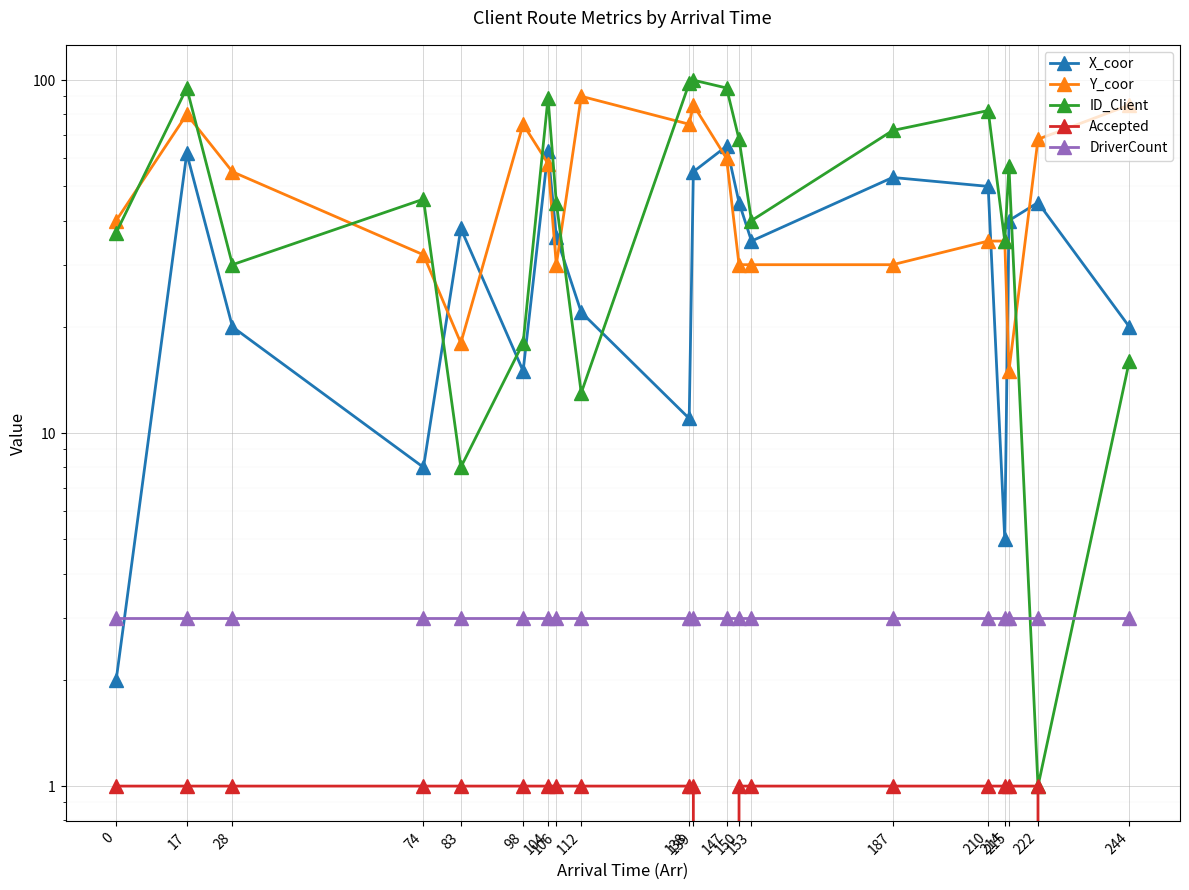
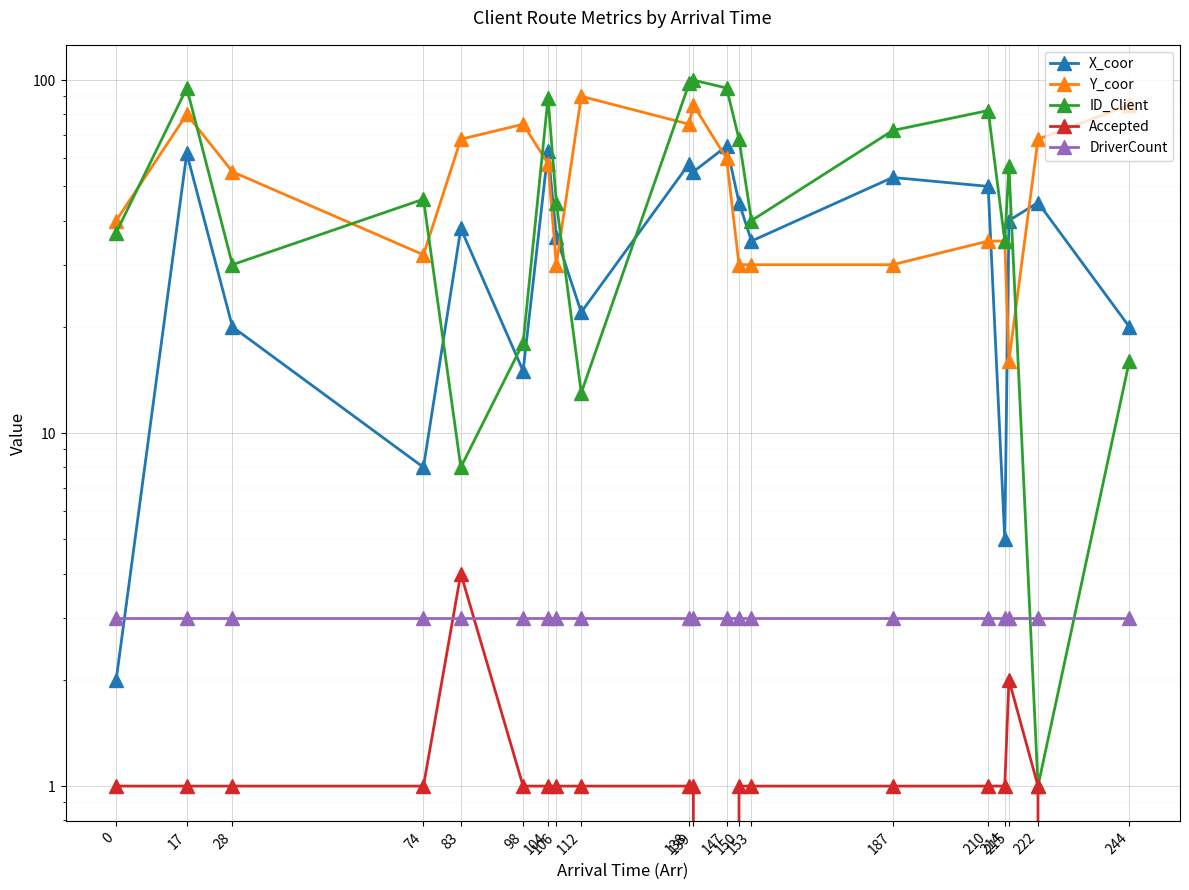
Y_coor, 83: 18 -> 68
Accepted, 83: 1 -> 4
X_coor, 138: 11 -> 58
Y_coor, 215: 15 -> 16
Accepted, 215: 1 -> 2
